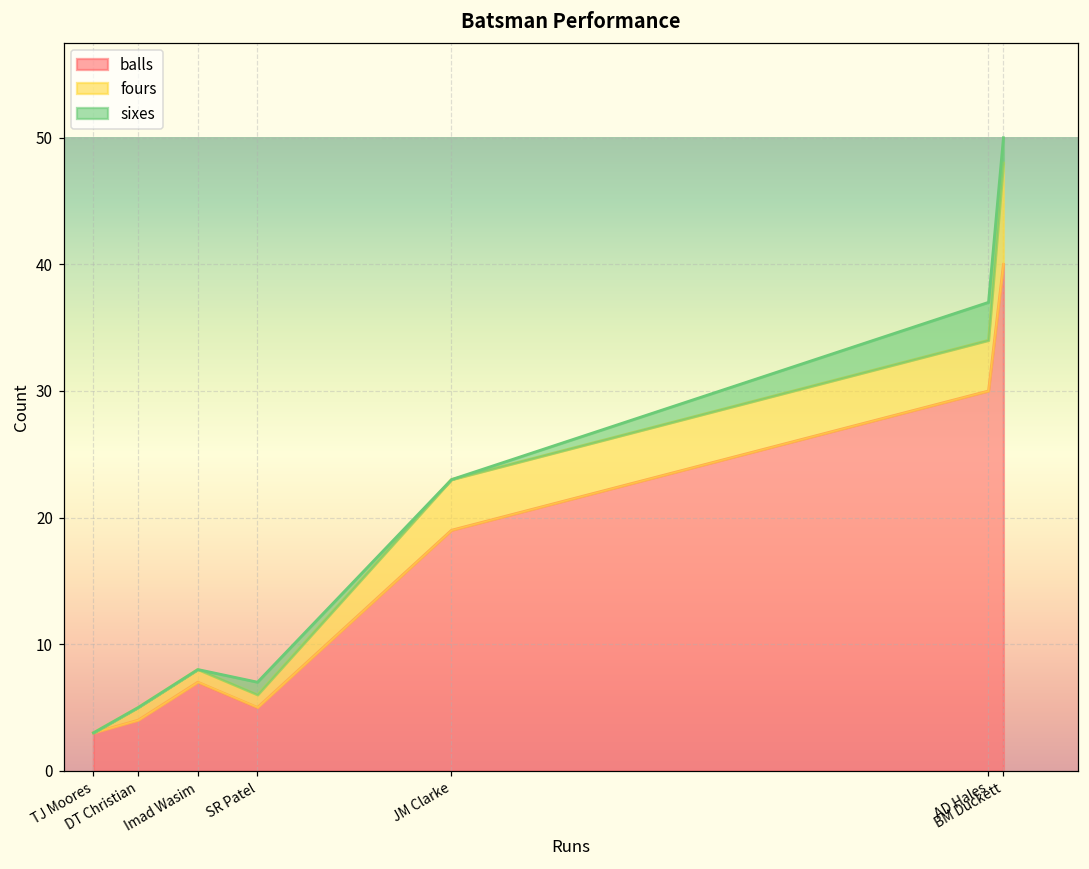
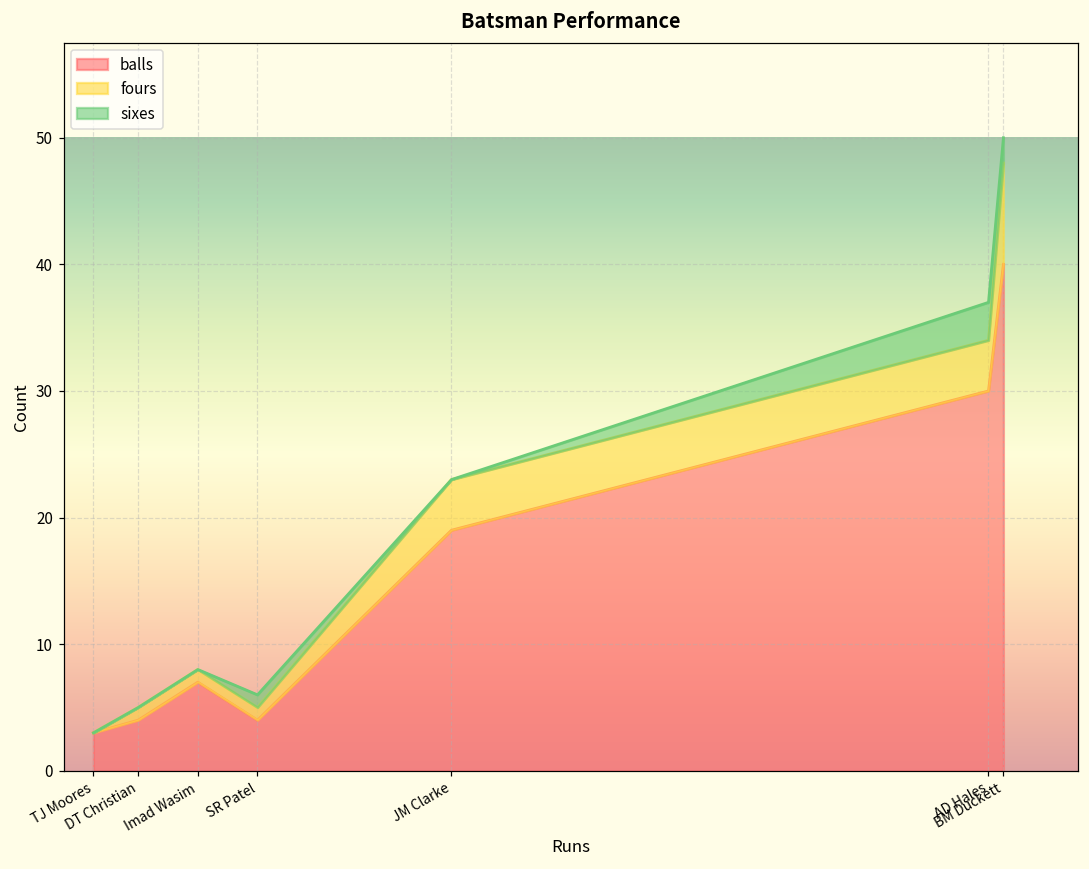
balls, SR Patel: 5 -> 4
